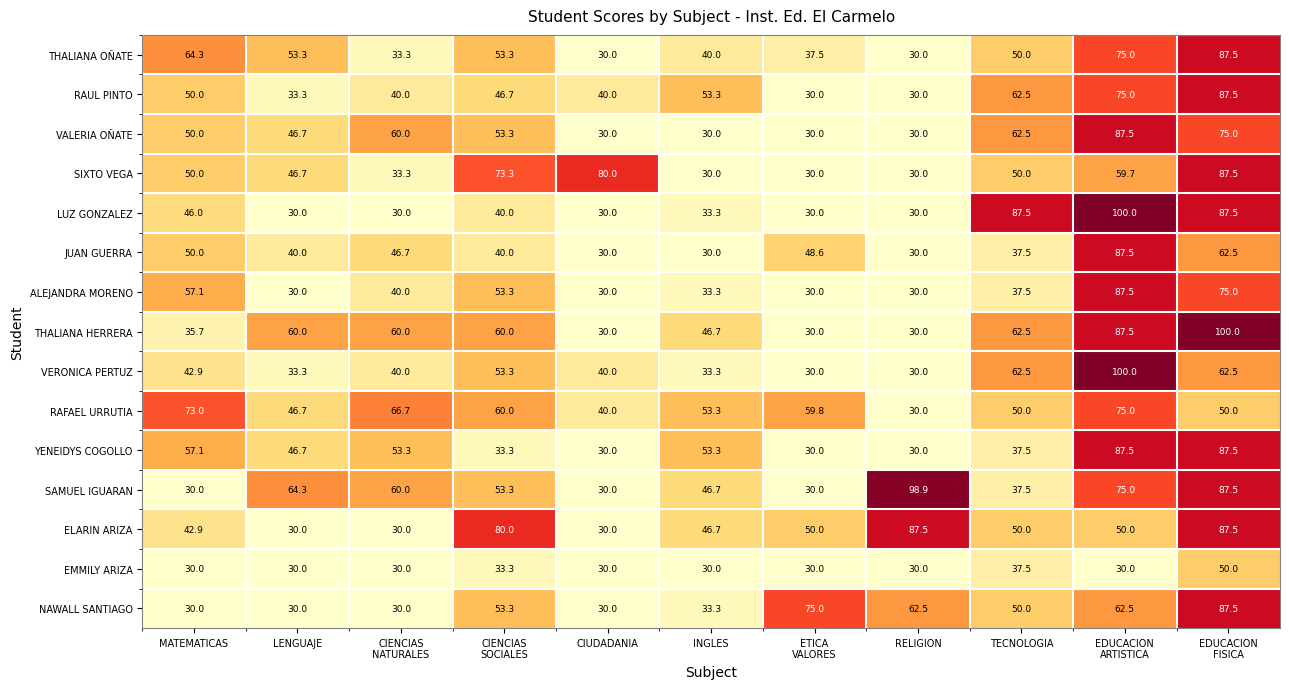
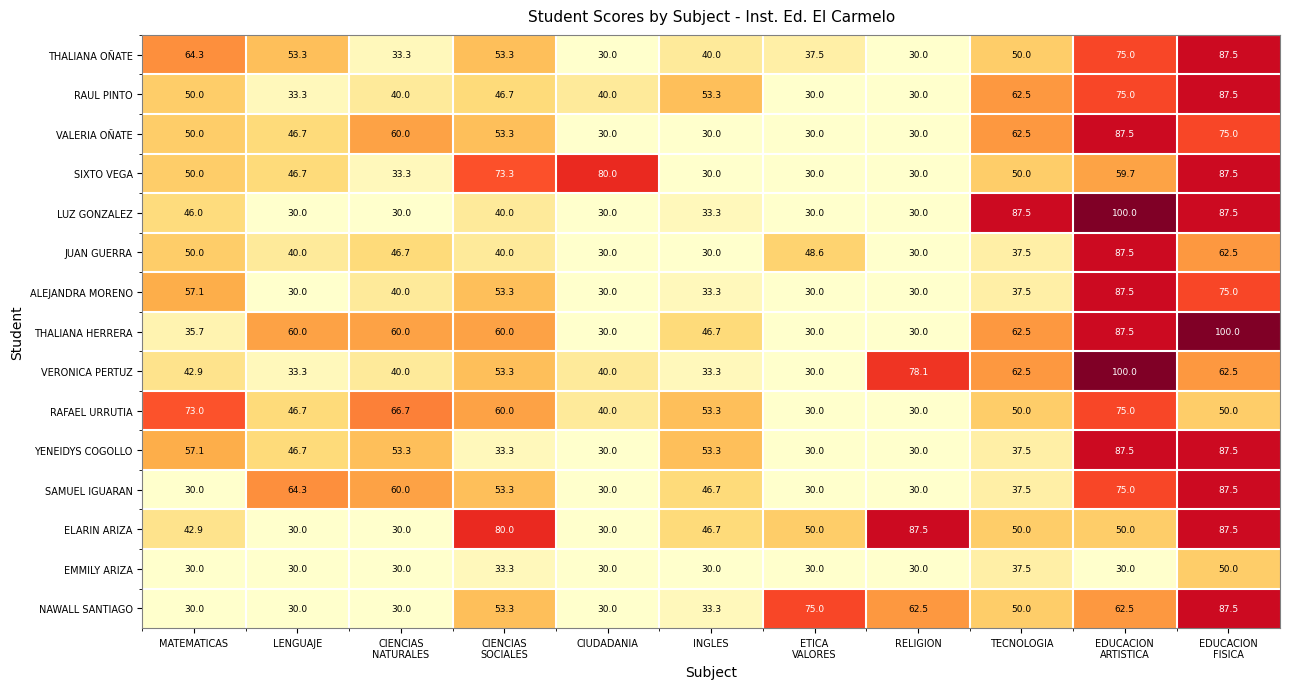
VERONICA PERTUZ, RELIGION: 30.0 -> 78.1
RAFAEL URRUTIA, ETICA VALORES: 59.8 -> 30.0
SAMUEL IGUARAN, RELIGION: 98.9 -> 30.0
